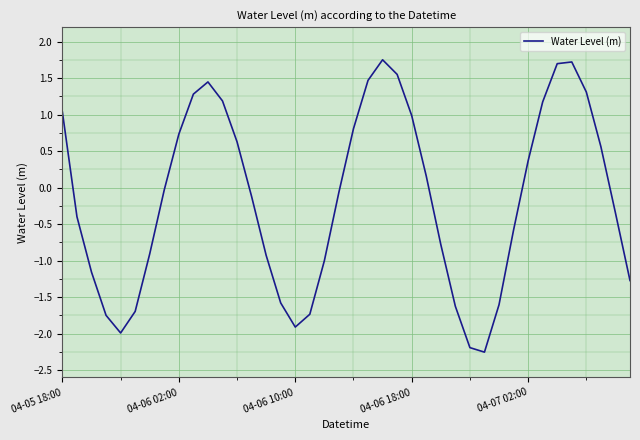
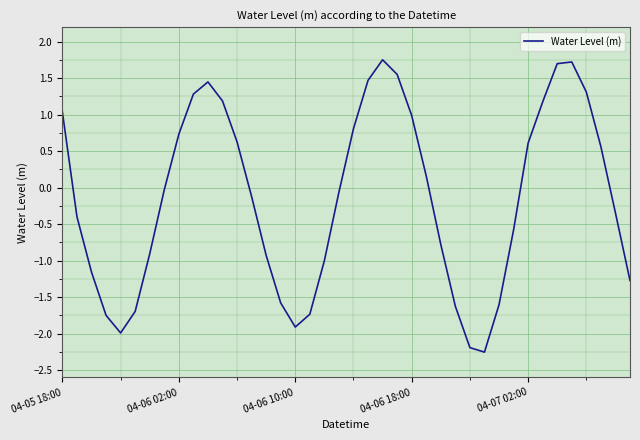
04-07 02:00: 0.4 -> 0.6
